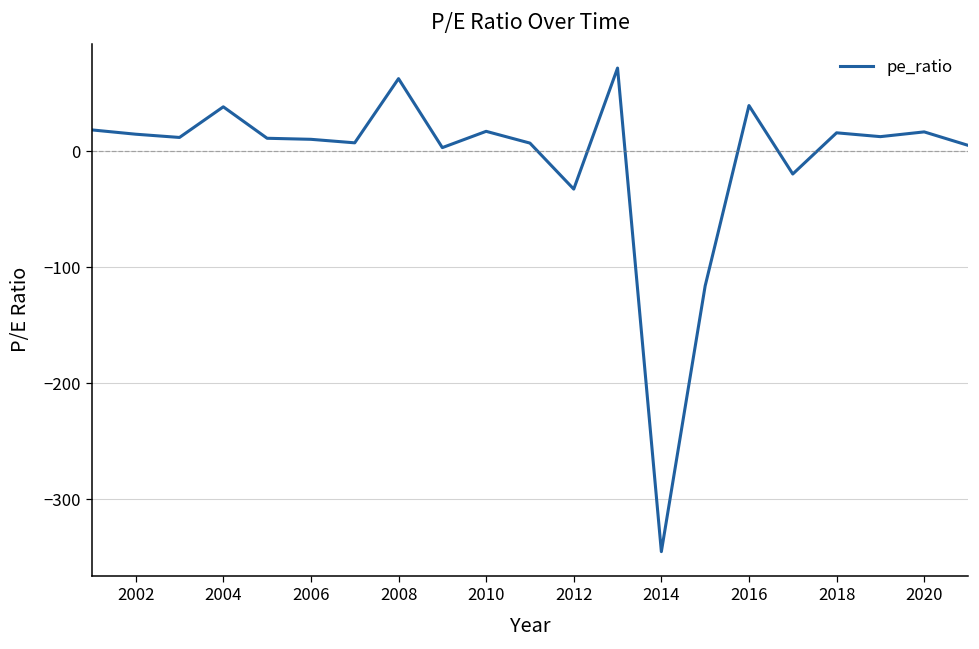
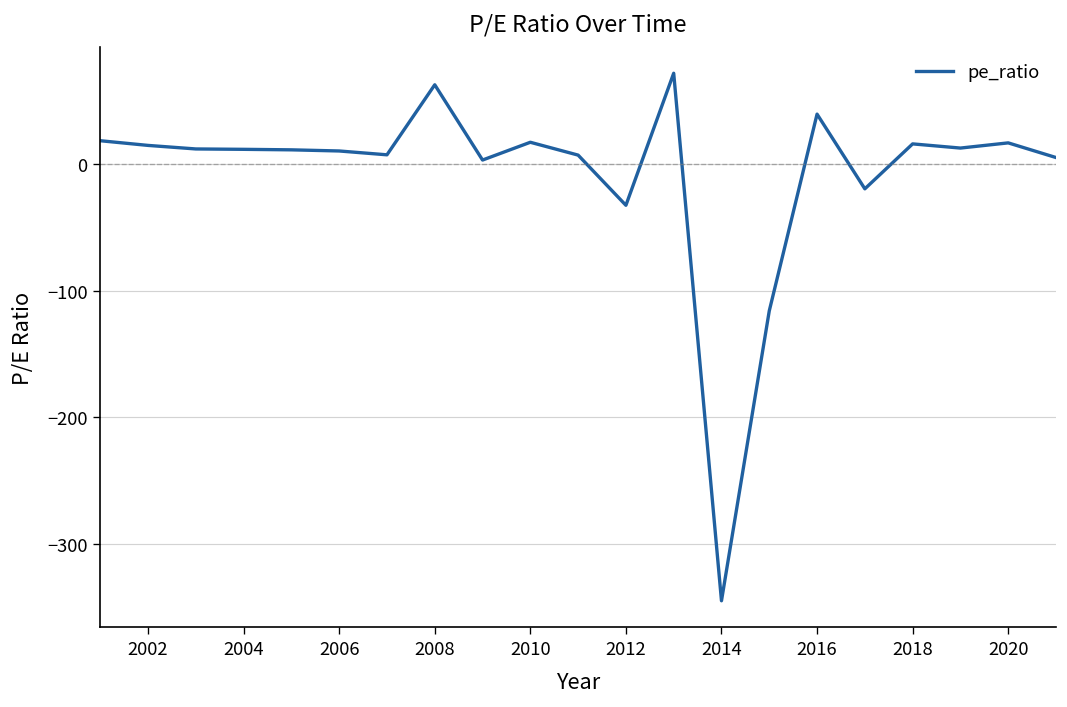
2004: 38 -> 12
